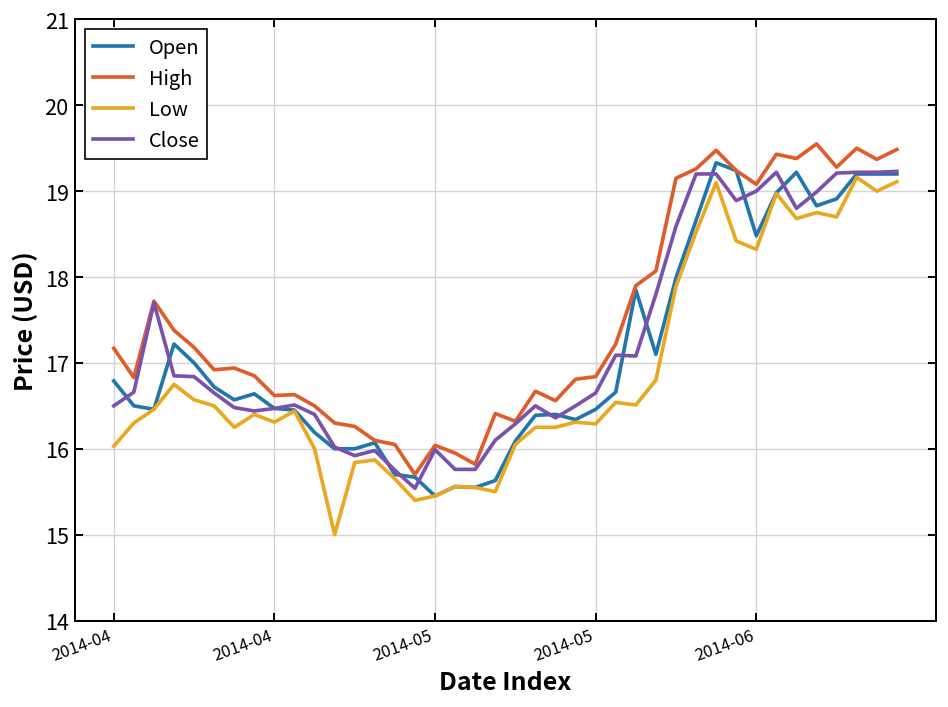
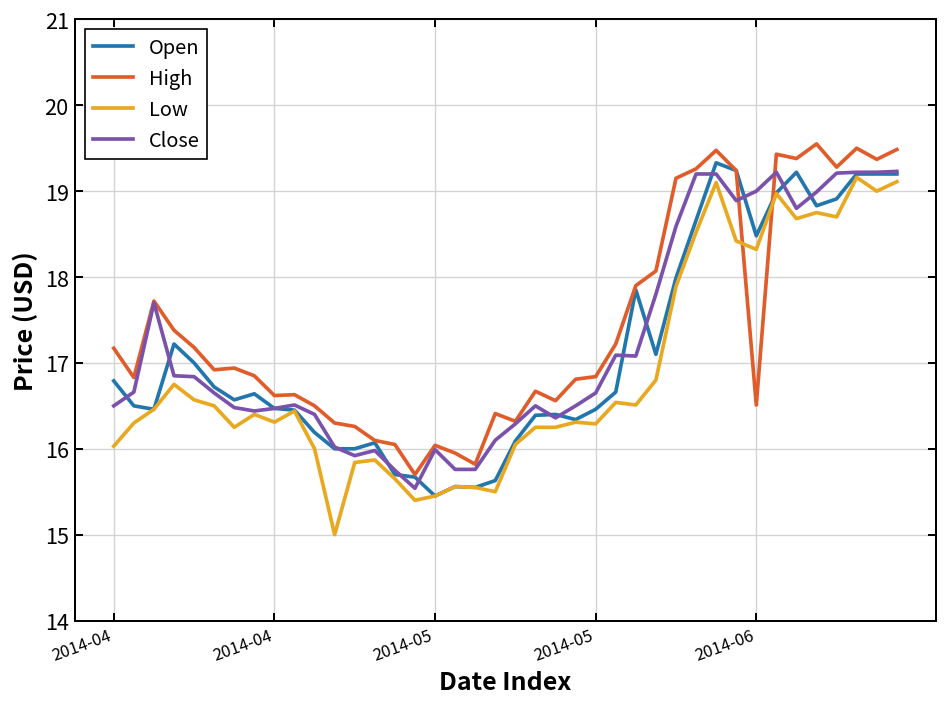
High, 2014-06: 19.1 -> 16.5
